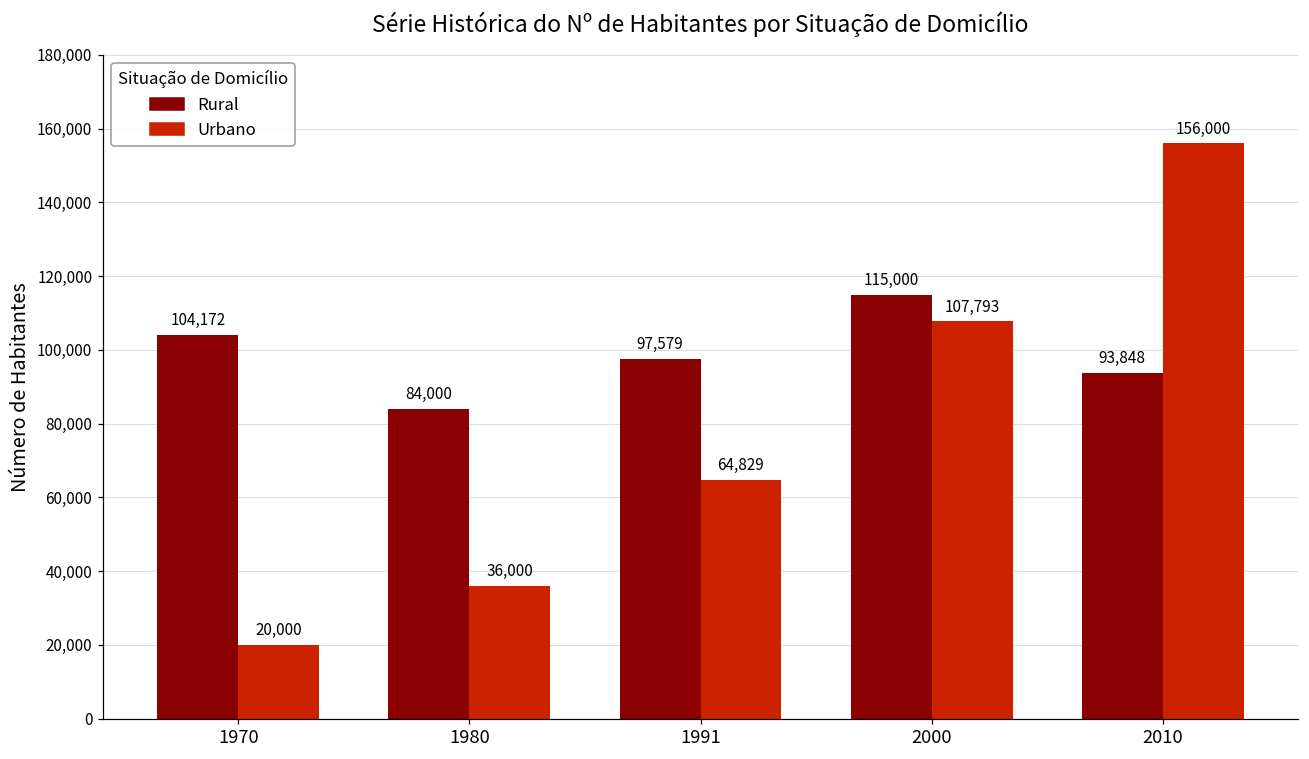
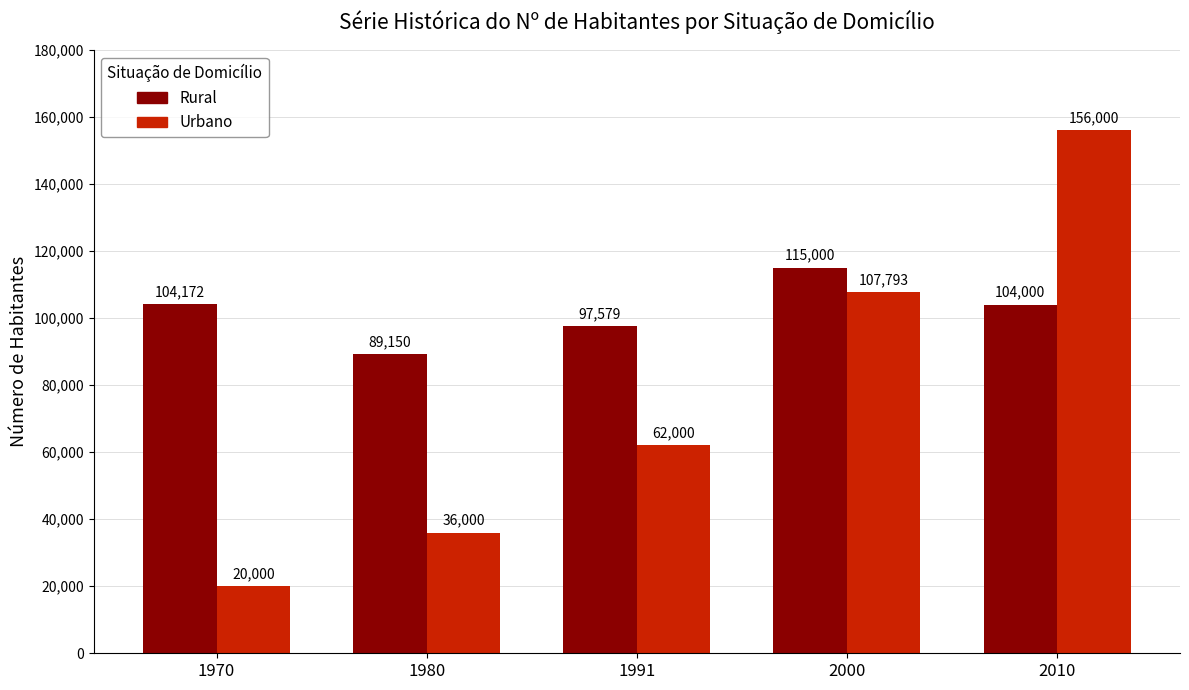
Rural, 1980: 84,000 -> 89,150
Urbano, 1991: 64,829 -> 62,000
Rural, 2010: 93,848 -> 104,000
